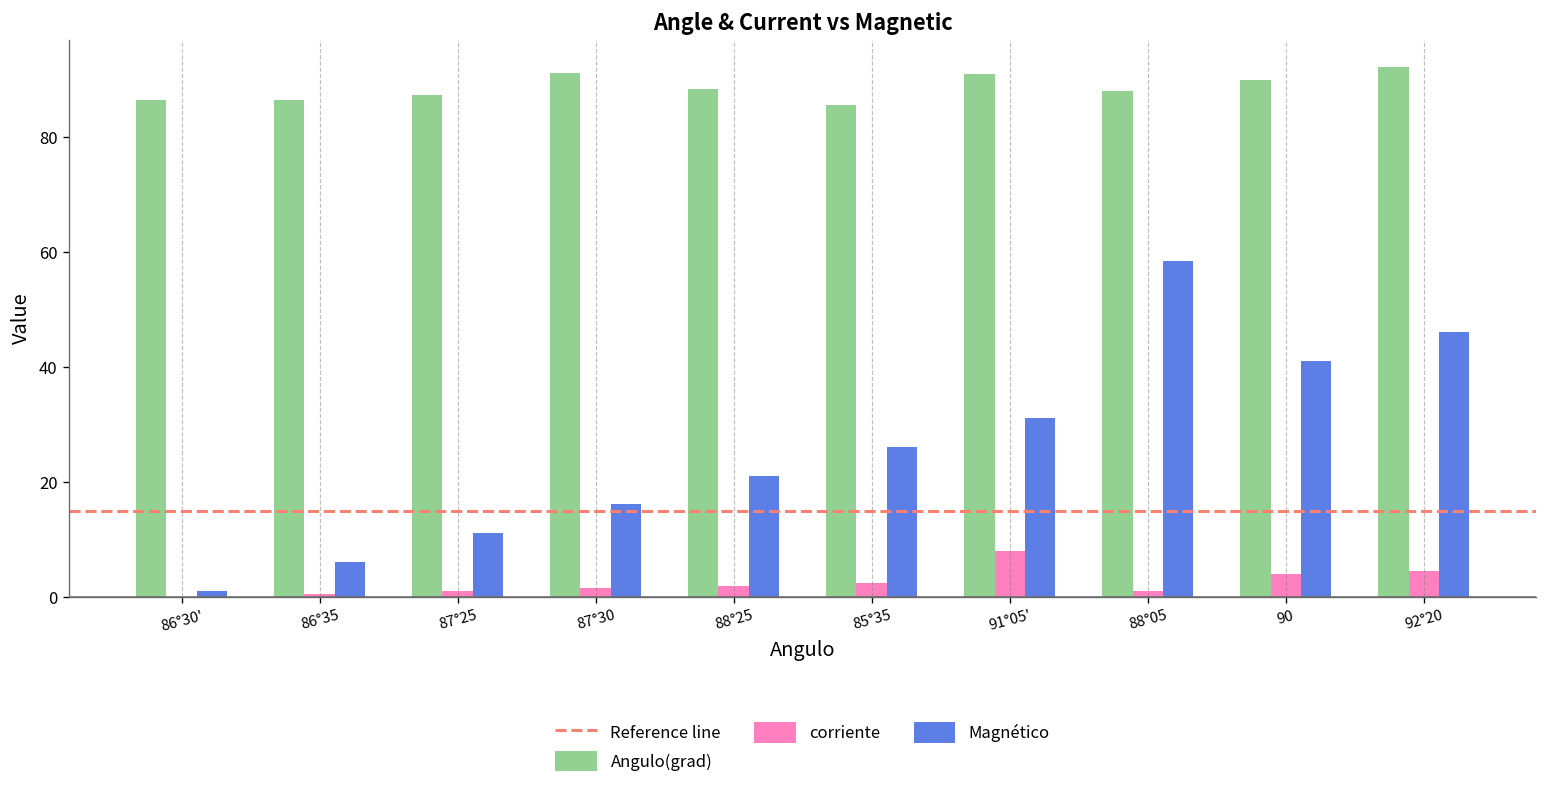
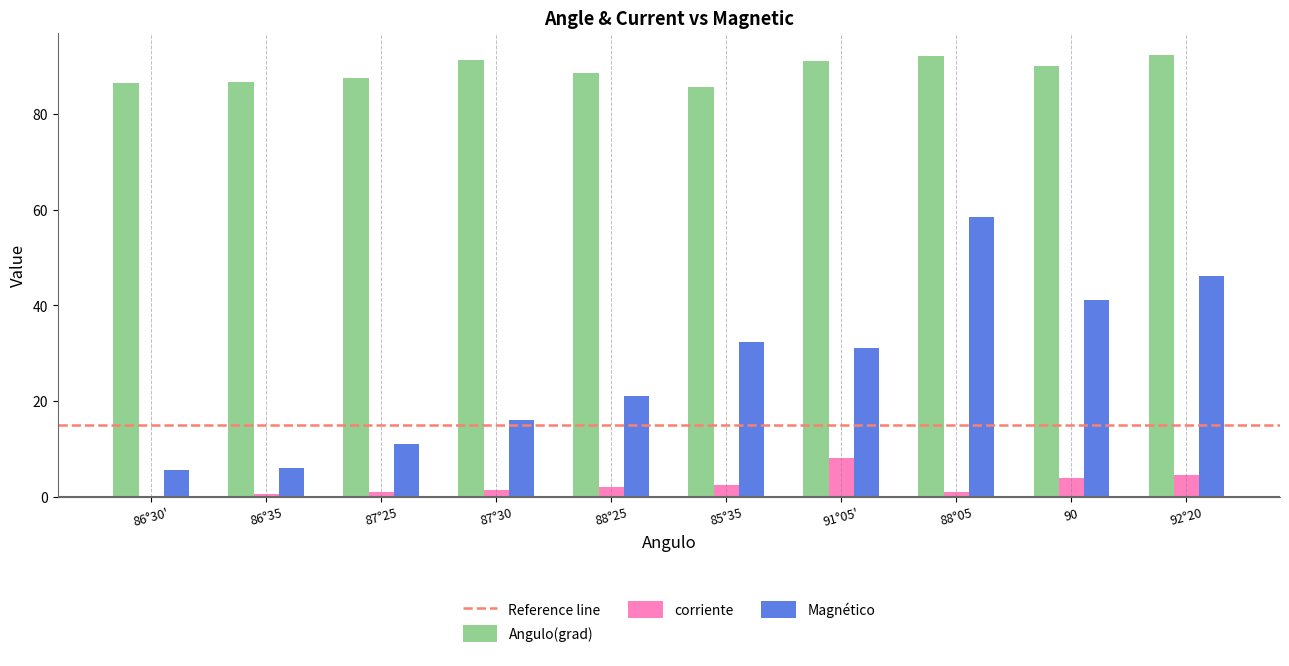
Magnético, 86°30': 1 -> 6
Magnético, 85°35: 26 -> 32
Angulo(grad), 88°05: 88 -> 92
